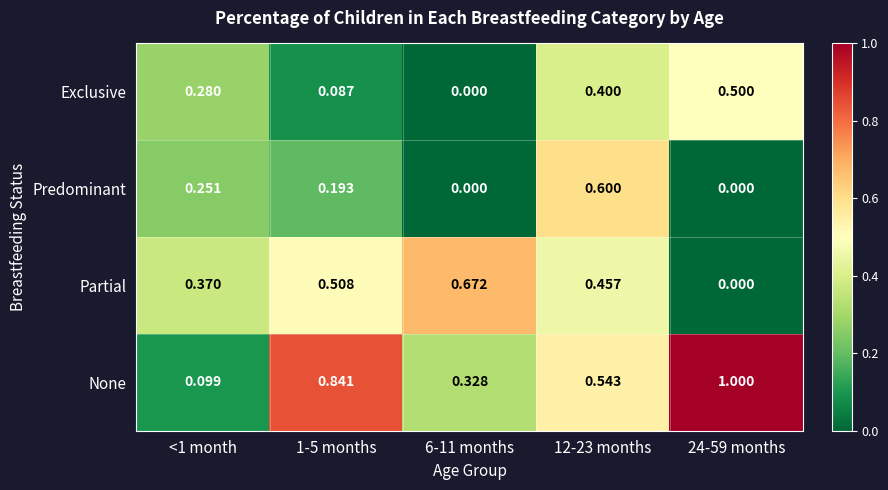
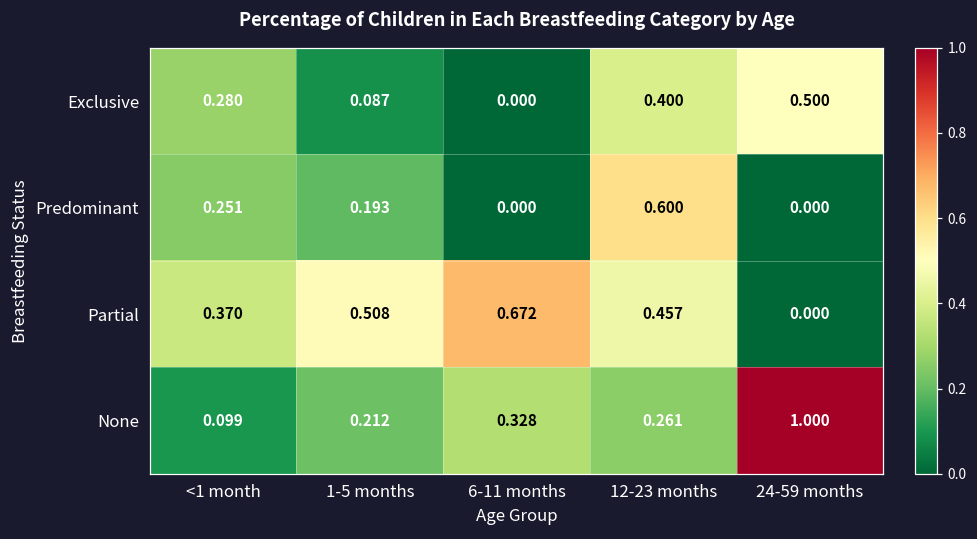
None, 1-5 months: 0.841 -> 0.212
None, 12-23 months: 0.543 -> 0.261
